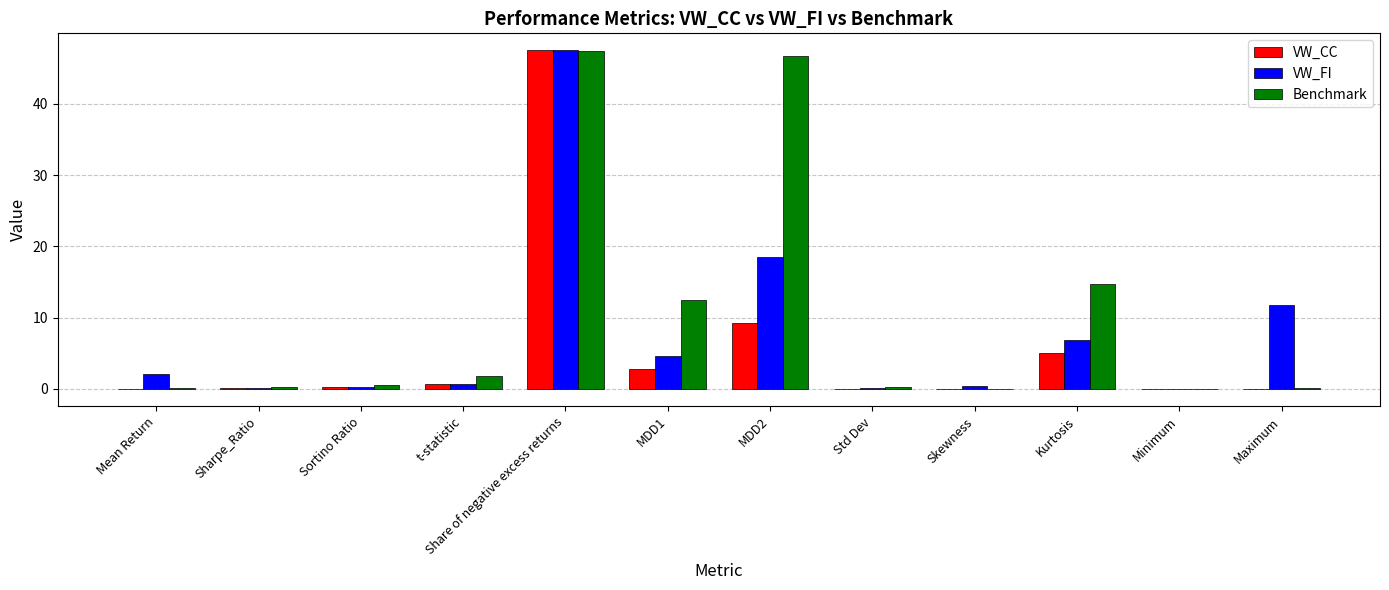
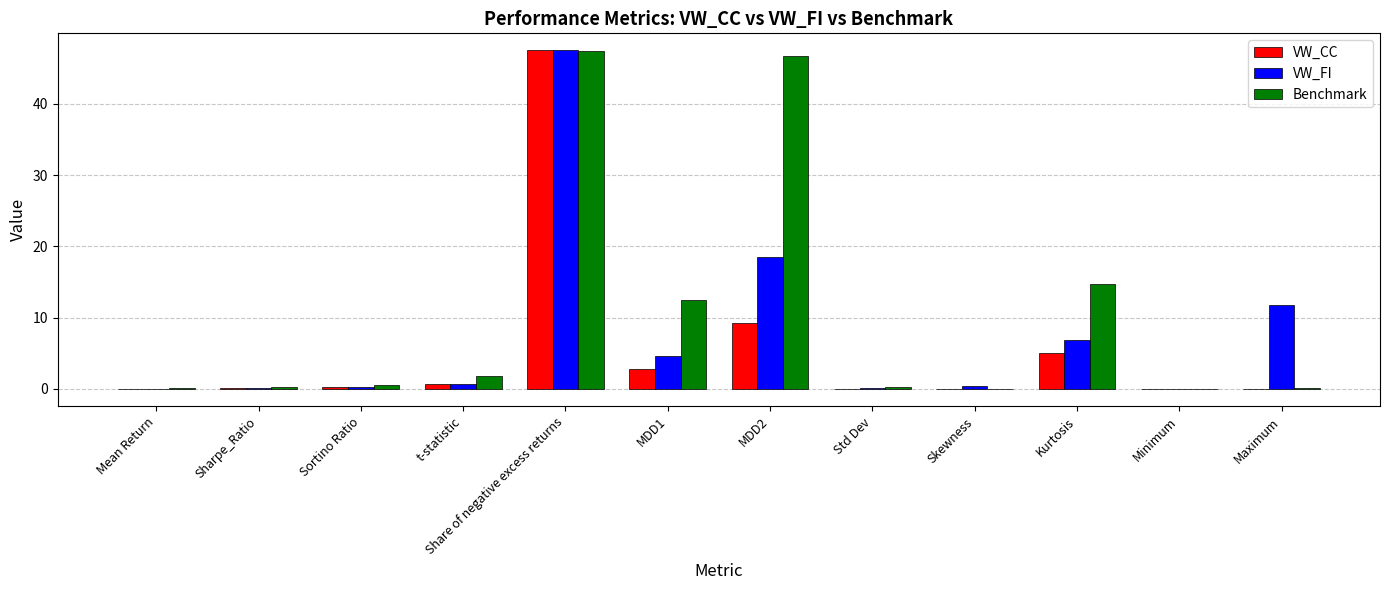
VW_FI, Mean Return: 2 -> 0
